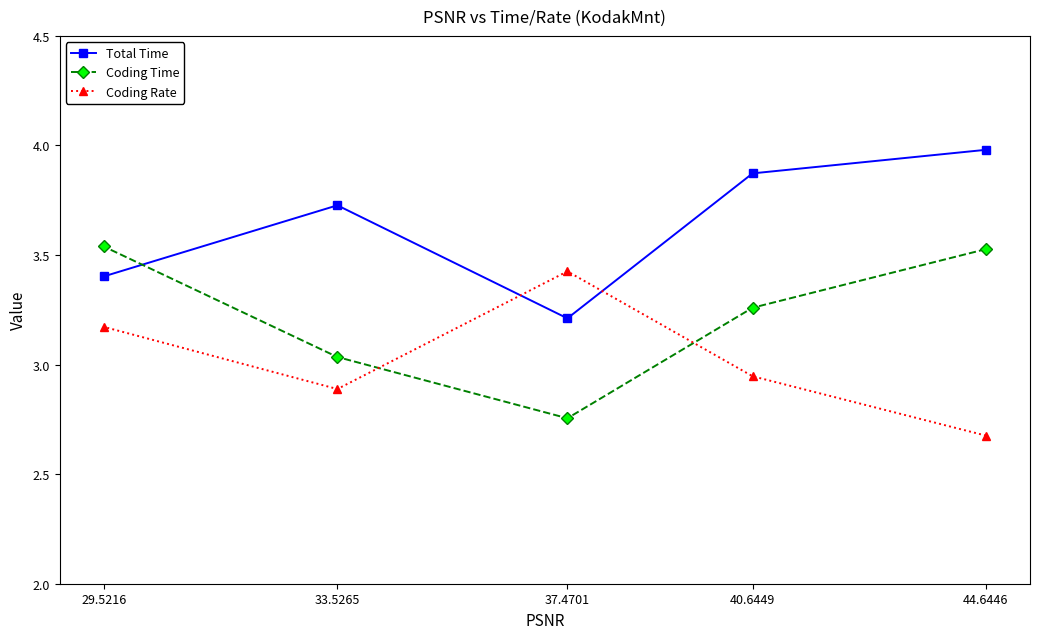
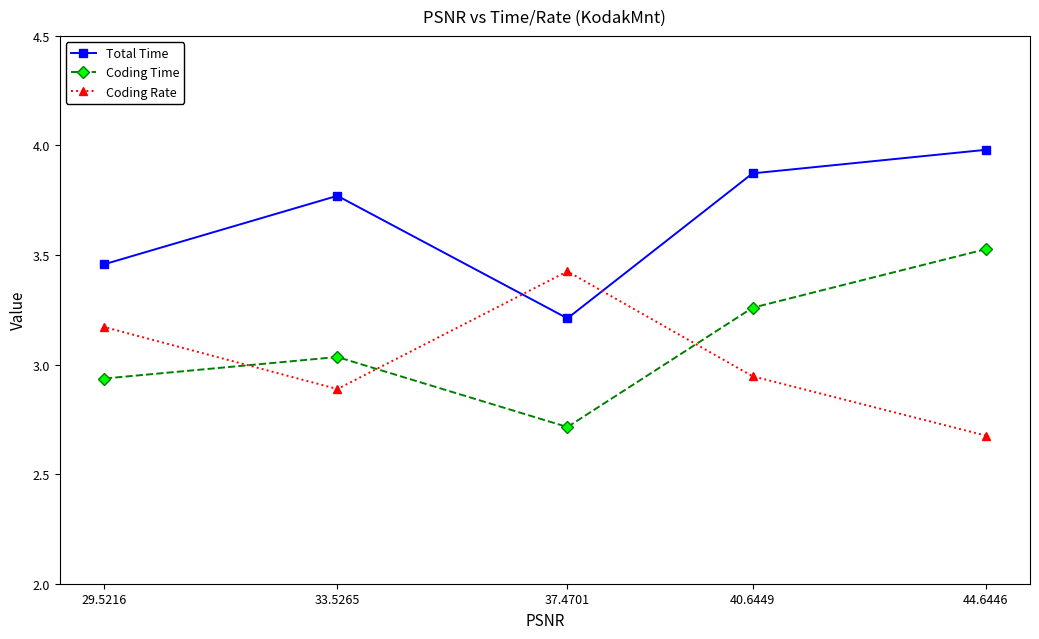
Total Time, 29.5216: 3.40 -> 3.46
Coding Time, 29.5216: 3.54 -> 2.94
Total Time, 33.5265: 3.73 -> 3.77
Coding Time, 37.4701: 2.76 -> 2.72
